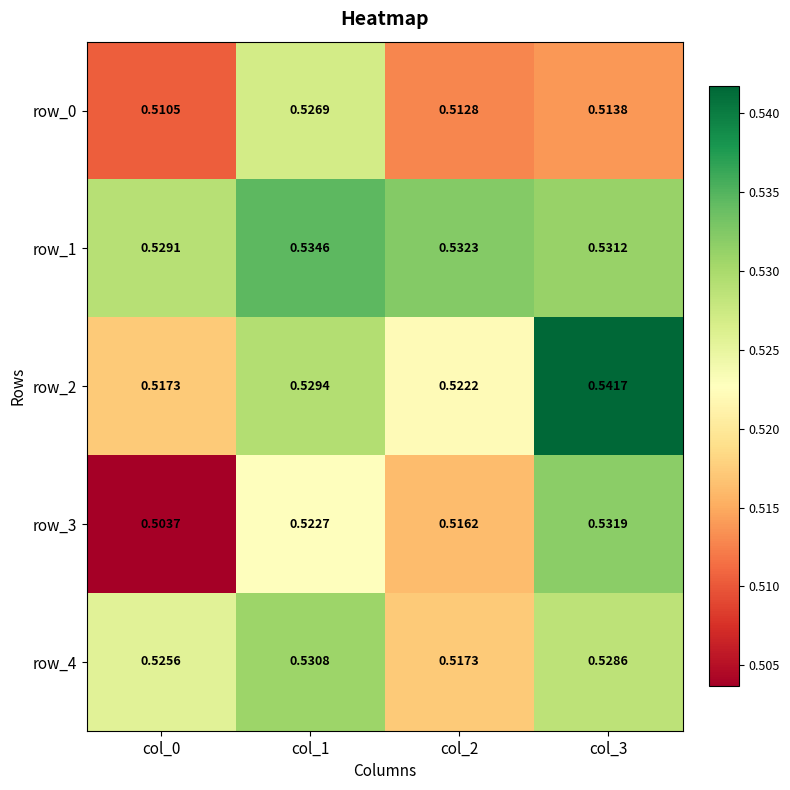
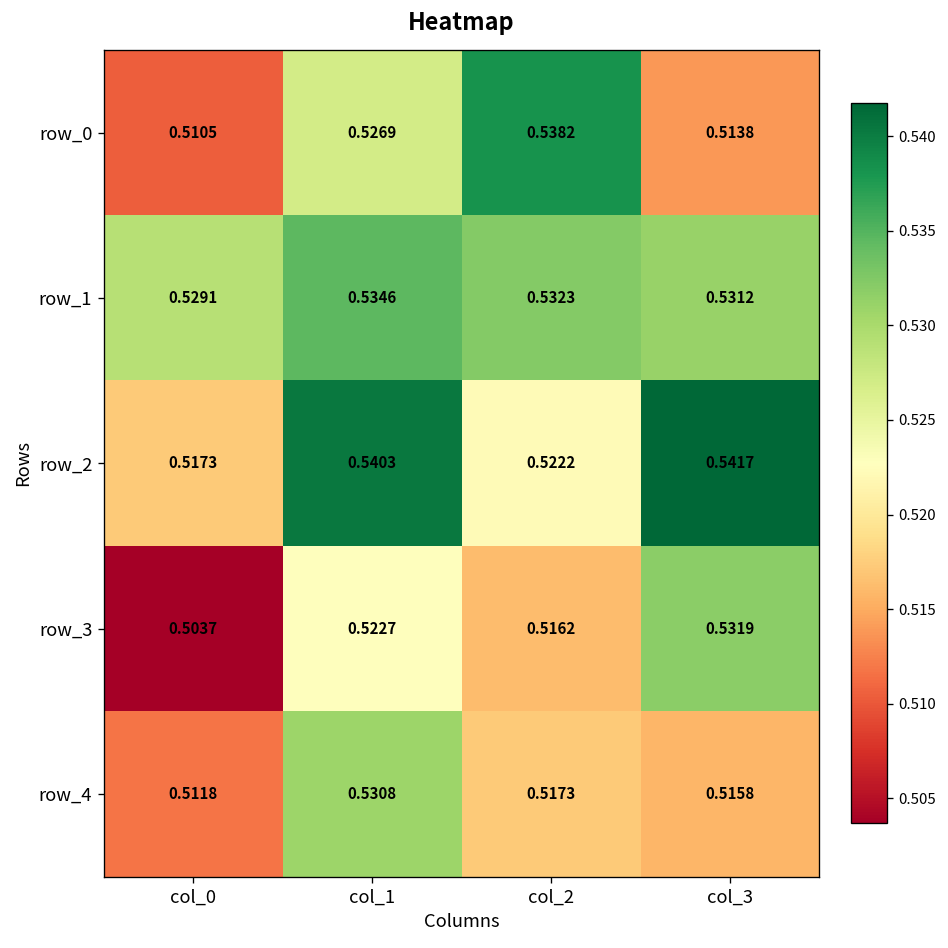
row_0, col_2: 0.5128 -> 0.5382
row_2, col_1: 0.5294 -> 0.5403
row_4, col_0: 0.5256 -> 0.5118
row_4, col_3: 0.5286 -> 0.5158
